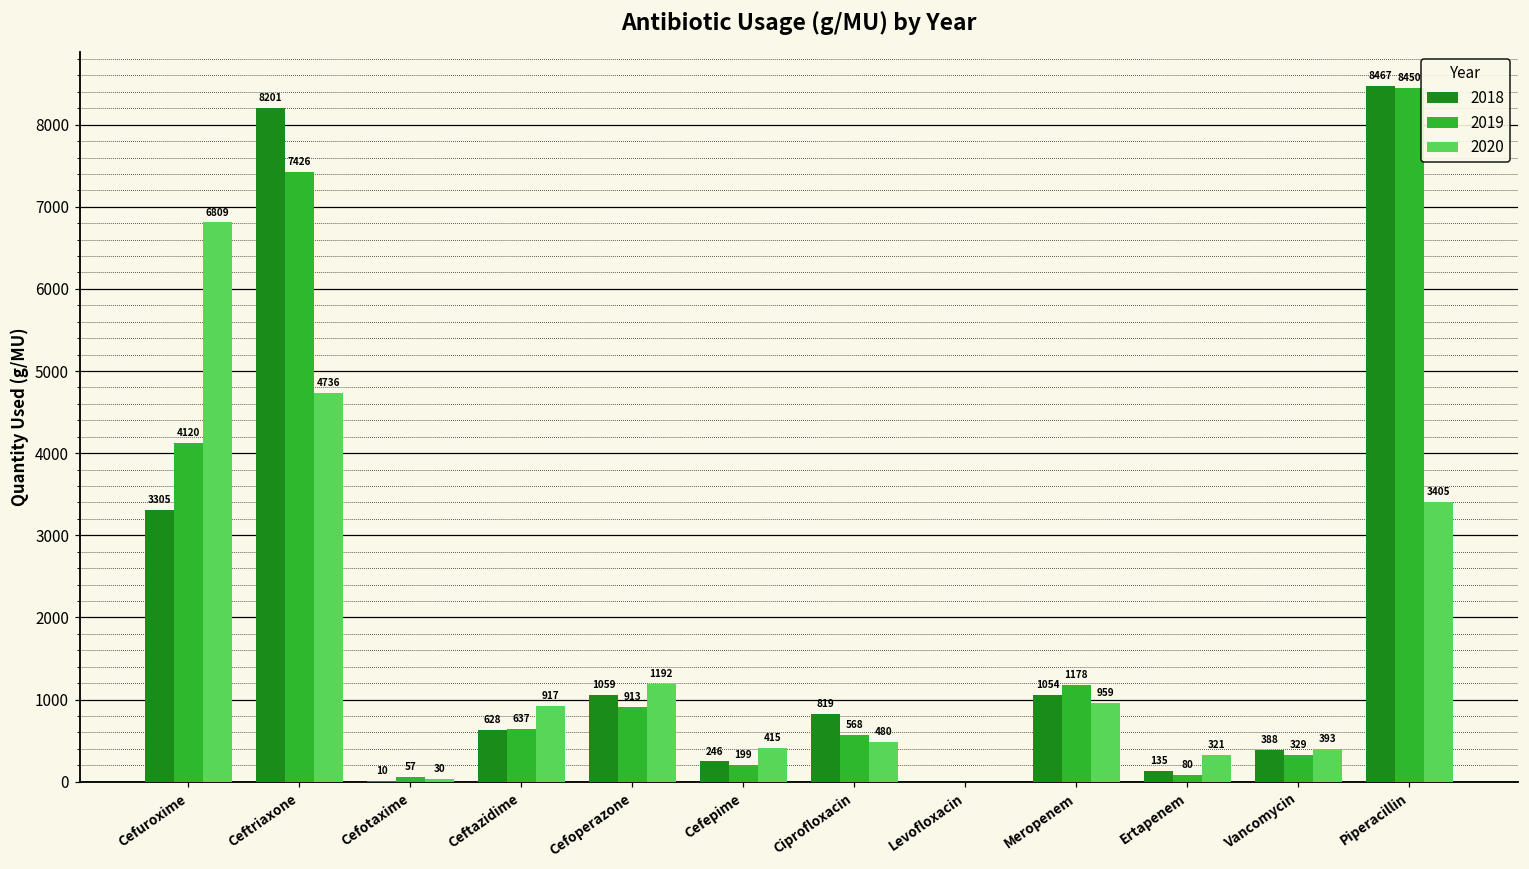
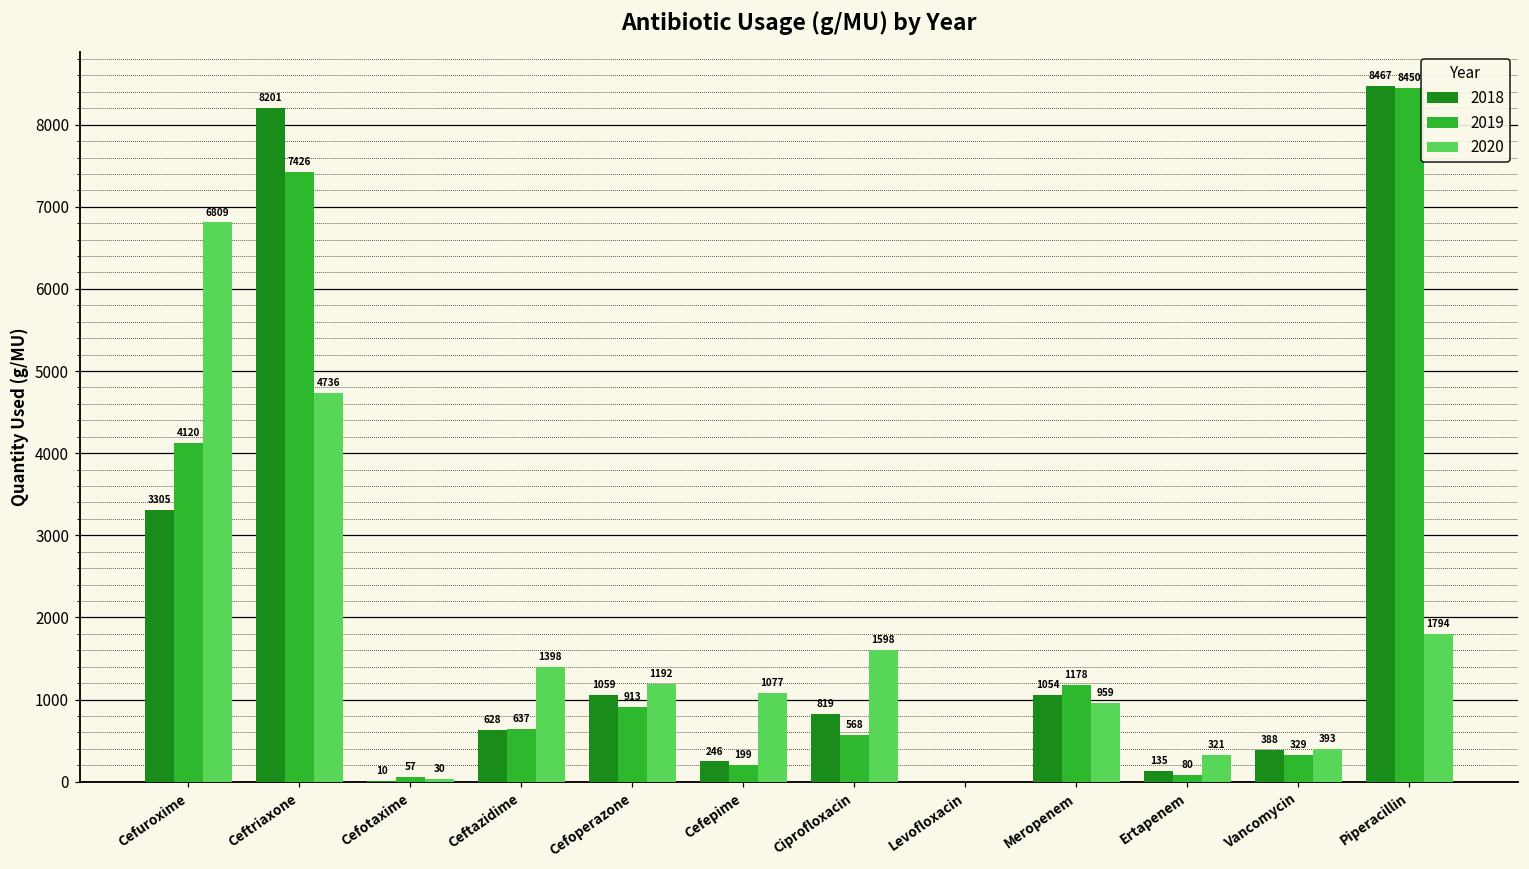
2020, Ceftazidime: 917 -> 1398
2020, Cefepime: 415 -> 1077
2020, Ciprofloxacin: 480 -> 1598
2020, Piperacillin: 3405 -> 1794
